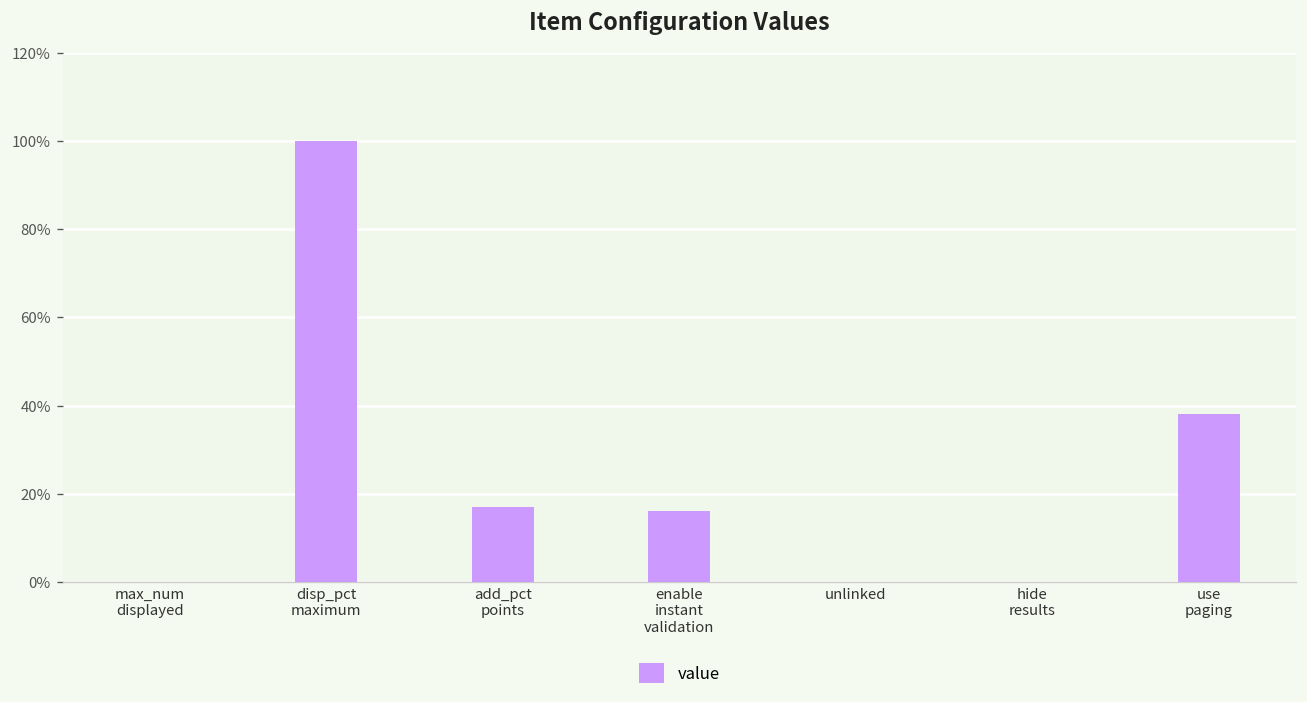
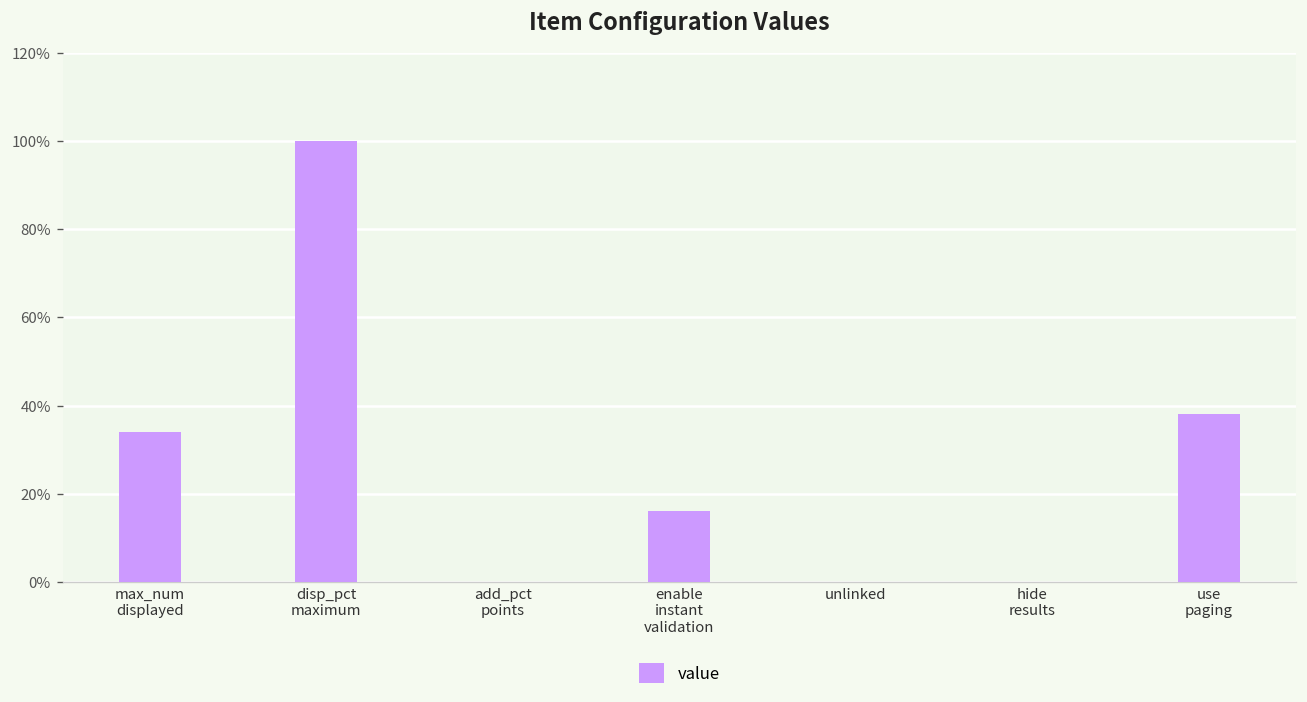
max_num displayed: 0% -> 34%
add_pct points: 17% -> 0%
